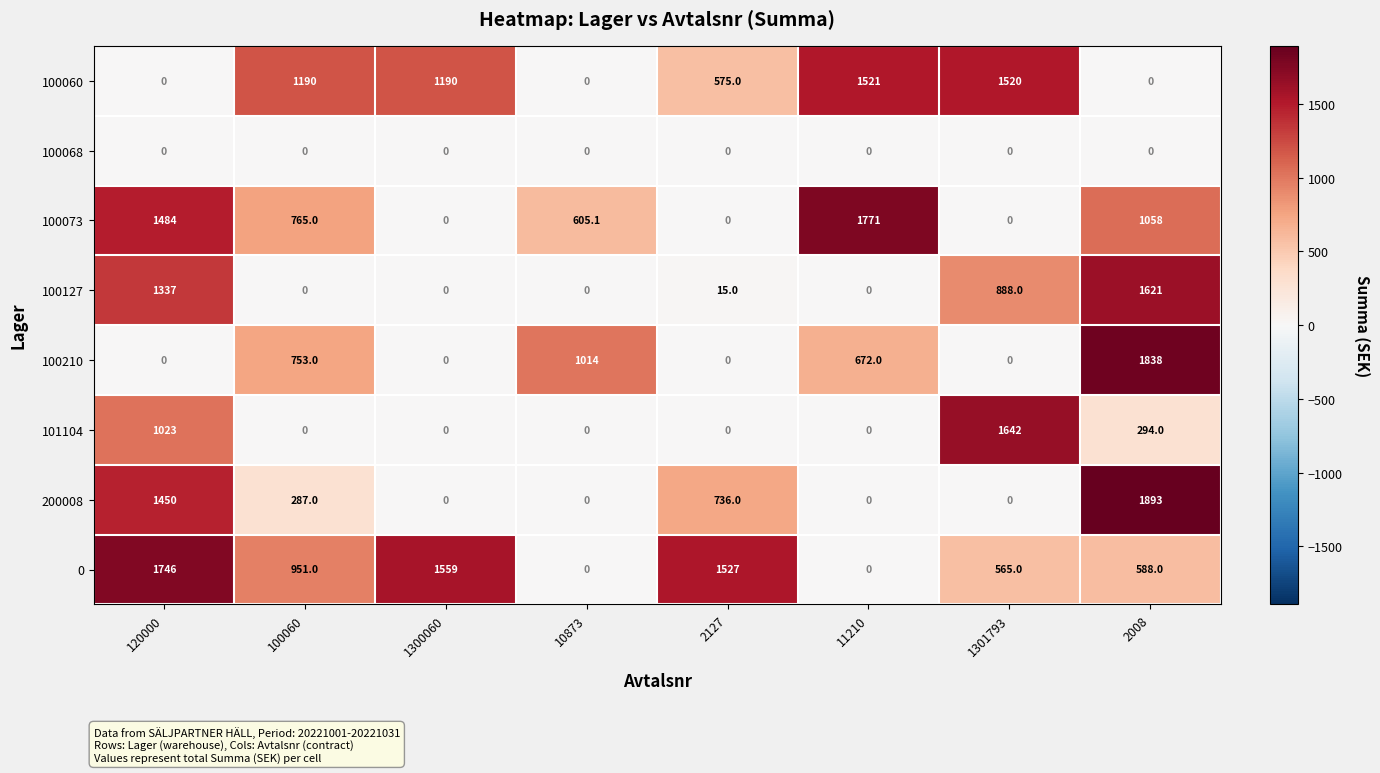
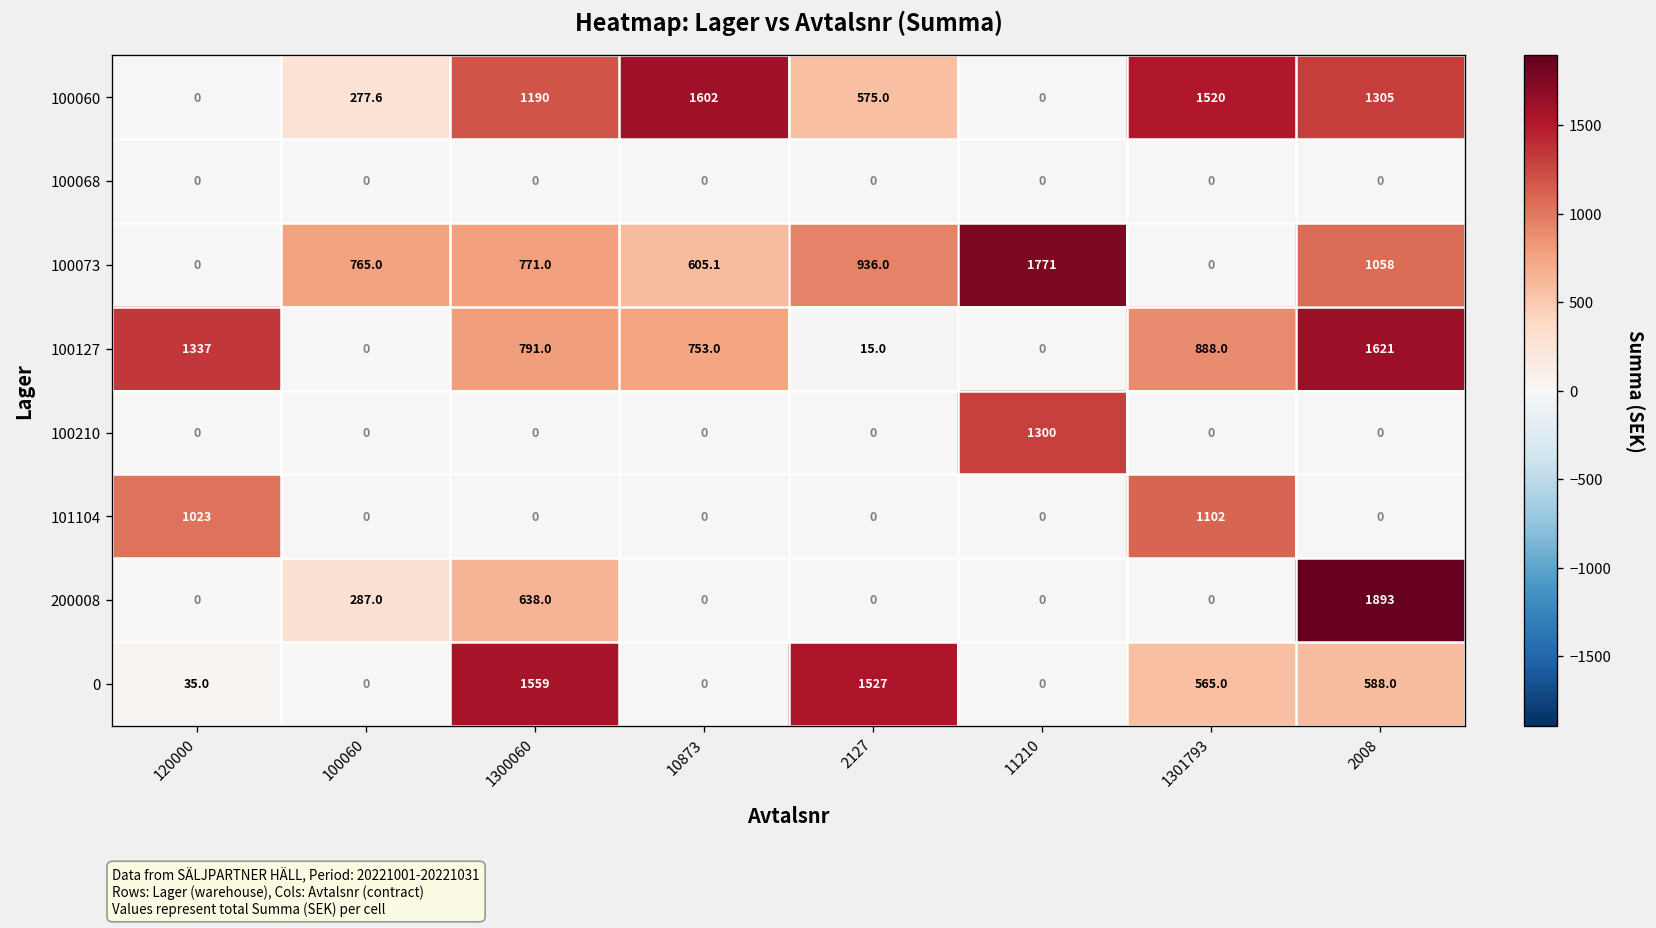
100060, 100060: 1190 -> 277.6
100060, 10873: 0 -> 1602
100060, 11210: 1521 -> 0
100060, 2008: 0 -> 1305
100073, 120000: 1484 -> 0
100073, 1300060: 0 -> 771.0
100073, 2127: 0 -> 936.0
100127, 1300060: 0 -> 791.0
100127, 10873: 0 -> 753.0
100210, 100060: 753.0 -> 0
100210, 10873: 1014 -> 0
100210, 11210: 672.0 -> 1300
100210, 2008: 1838 -> 0
101104, 1301793: 1642 -> 1102
101104, 2008: 294.0 -> 0
200008, 120000: 1450 -> 0
200008, 1300060: 0 -> 638.0
200008, 2127: 736.0 -> 0
0, 120000: 1746 -> 35.0
0, 100060: 951.0 -> 0
